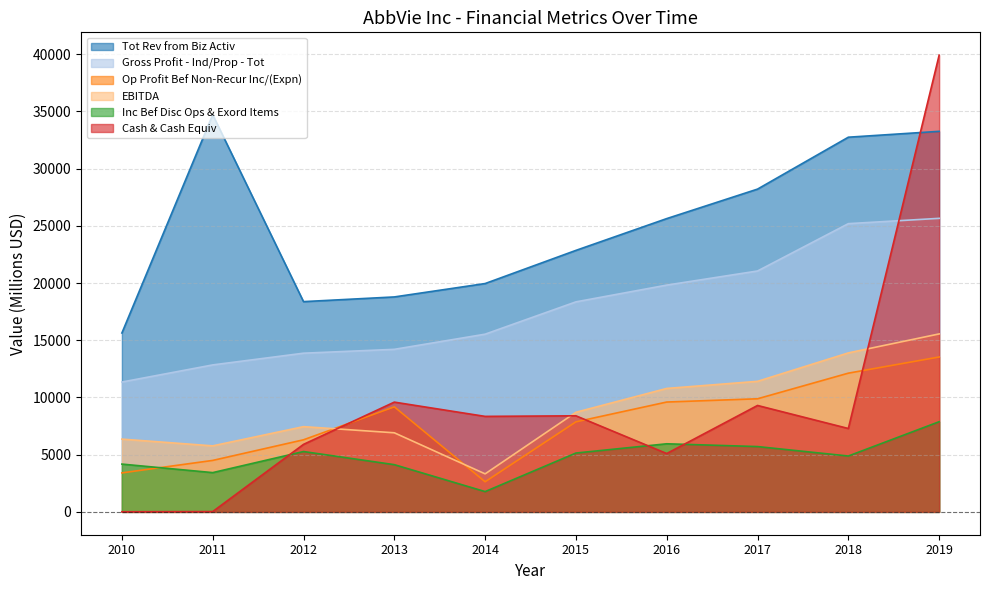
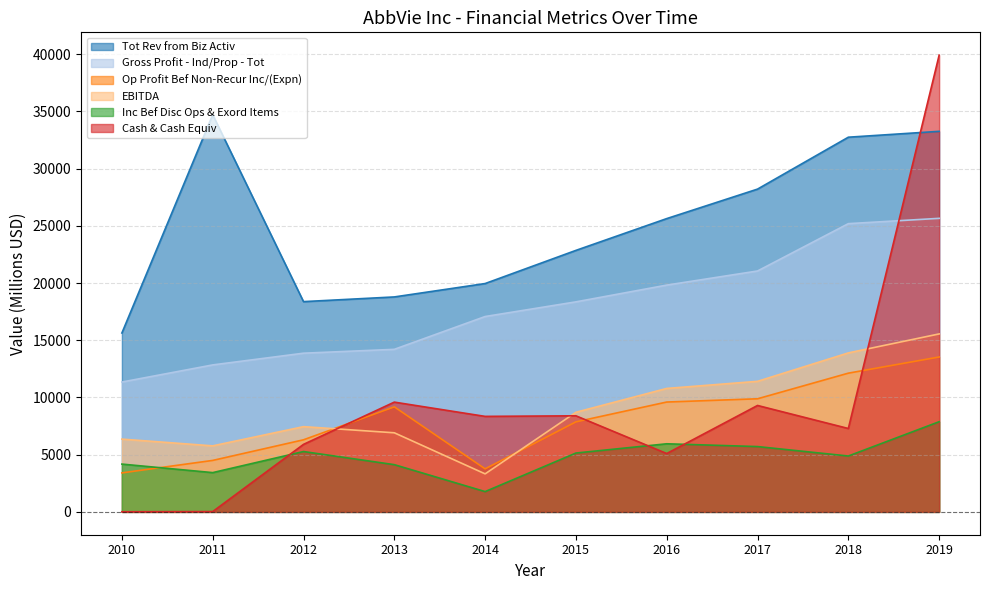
Gross Profit - Ind/Prop - Tot, 2014: 15500 -> 17100
Op Profit Bef Non-Recur Inc/(Expn), 2014: 2600 -> 3800
